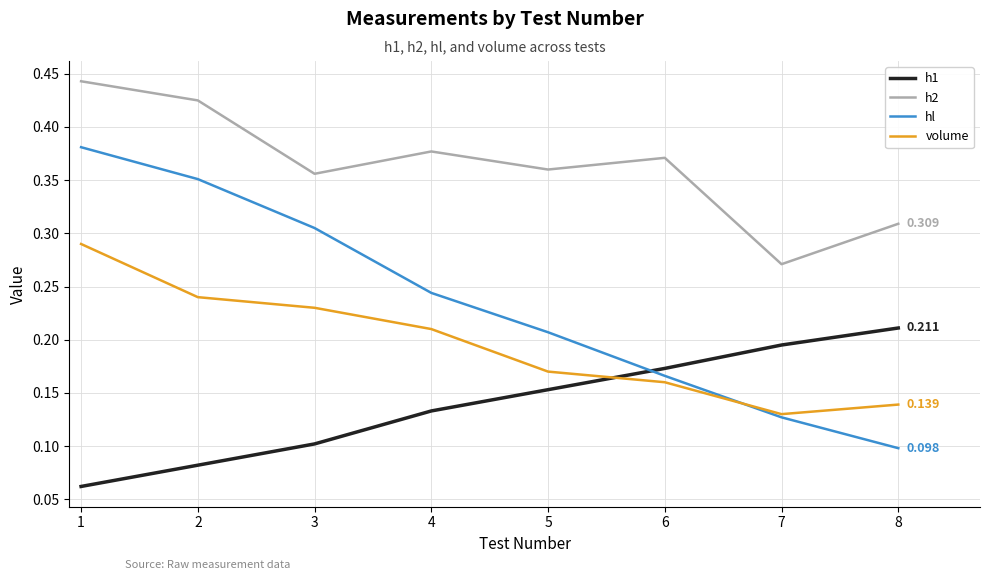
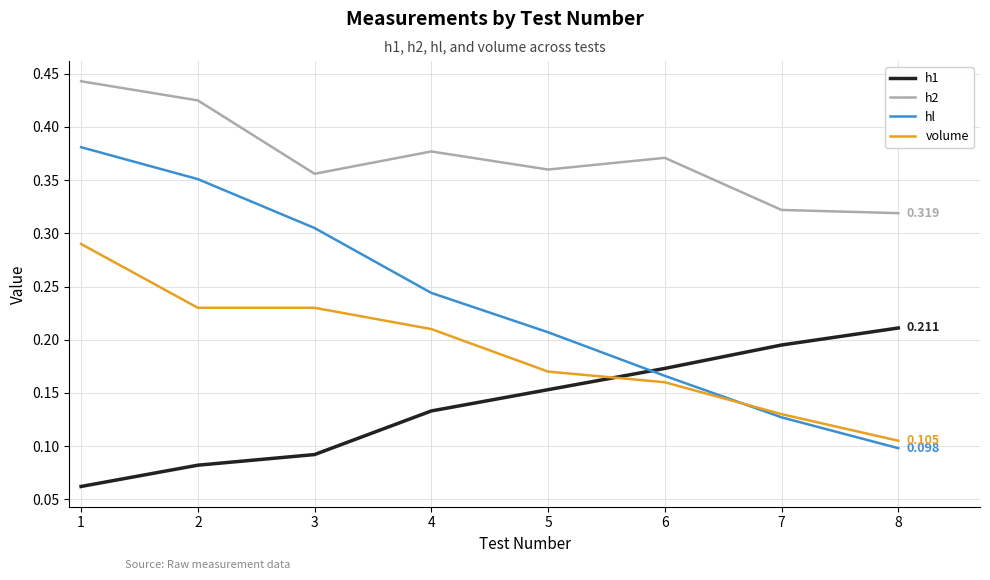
volume, 2: 0.24 -> 0.23
h1, 3: 0.102 -> 0.092
h2, 7: 0.271 -> 0.322
h2, 8: 0.309 -> 0.319
volume, 8: 0.139 -> 0.105
